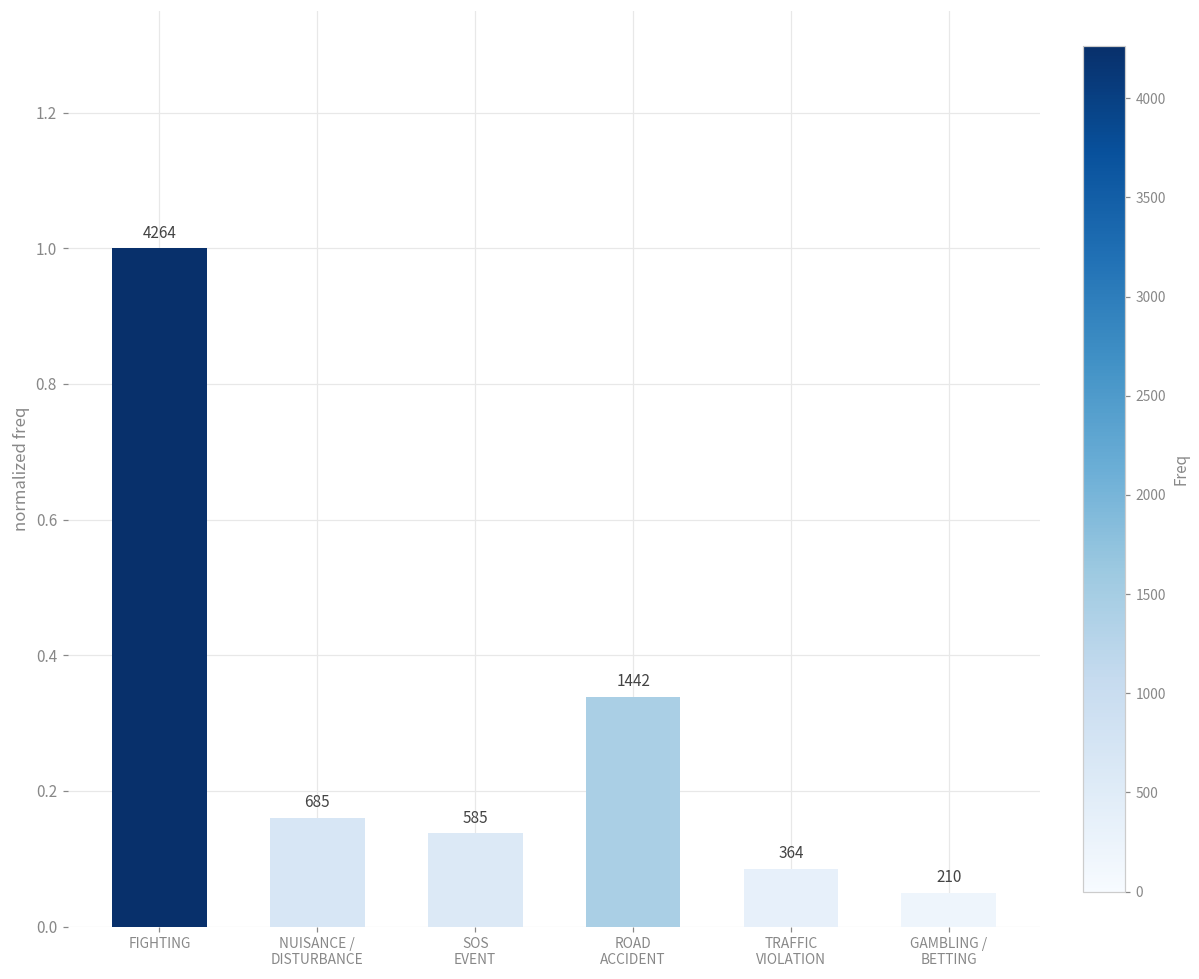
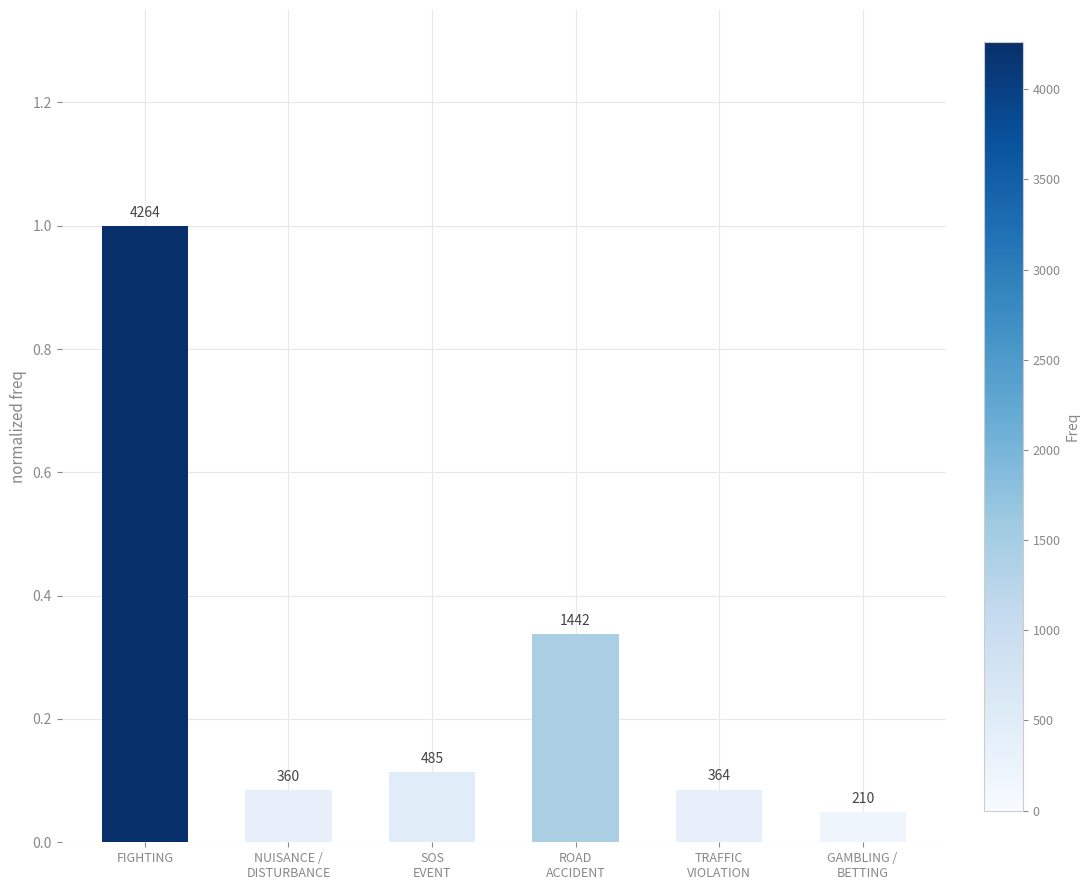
NUISANCE / DISTURBANCE: 685 -> 360
SOS EVENT: 585 -> 485
